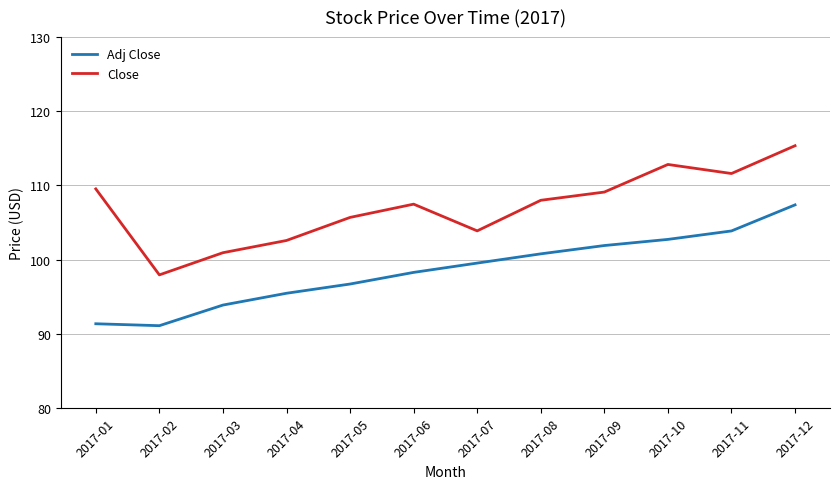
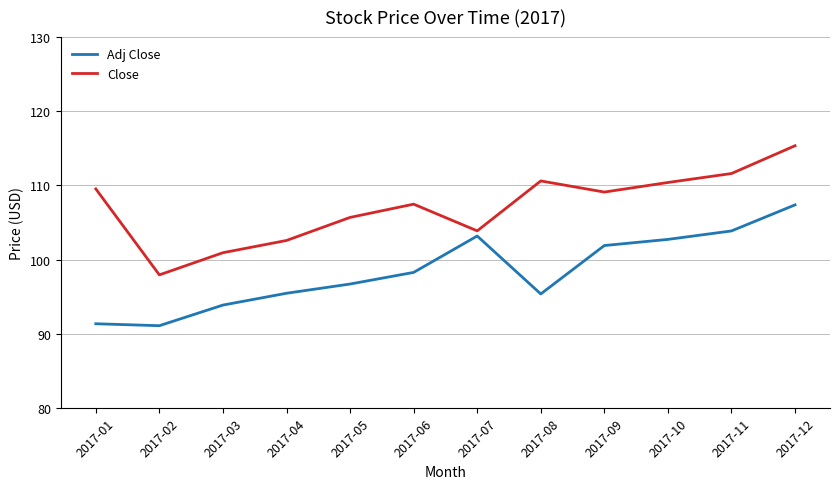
Adj Close, 2017-07: 100 -> 103
Adj Close, 2017-08: 101 -> 95
Close, 2017-08: 108 -> 111
Close, 2017-10: 113 -> 110
